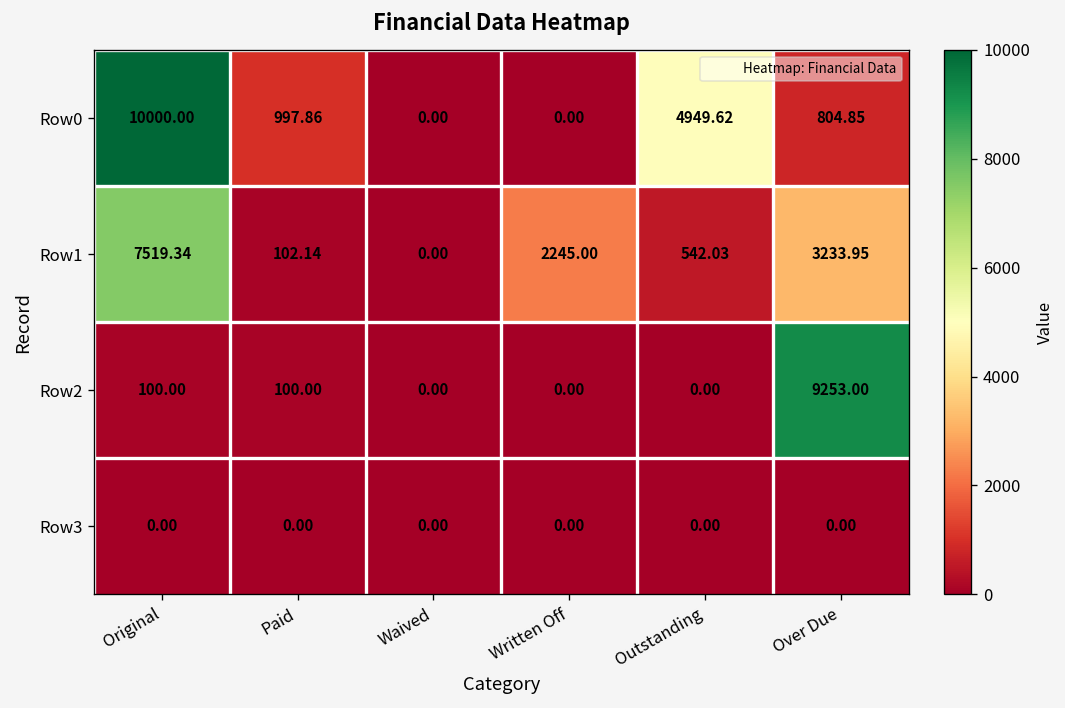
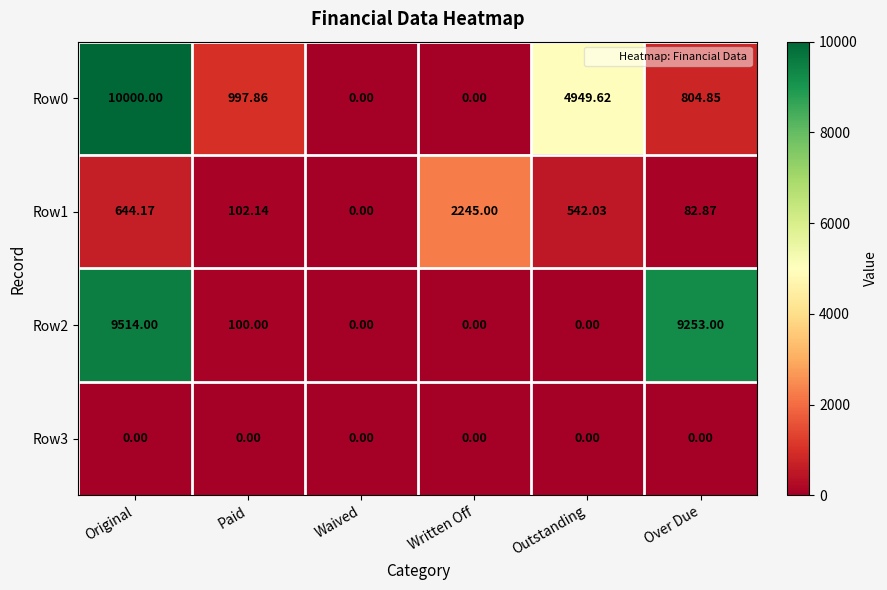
Row1, Original: 7519.34 -> 644.17
Row1, Over Due: 3233.95 -> 82.87
Row2, Original: 100.00 -> 9514.00
